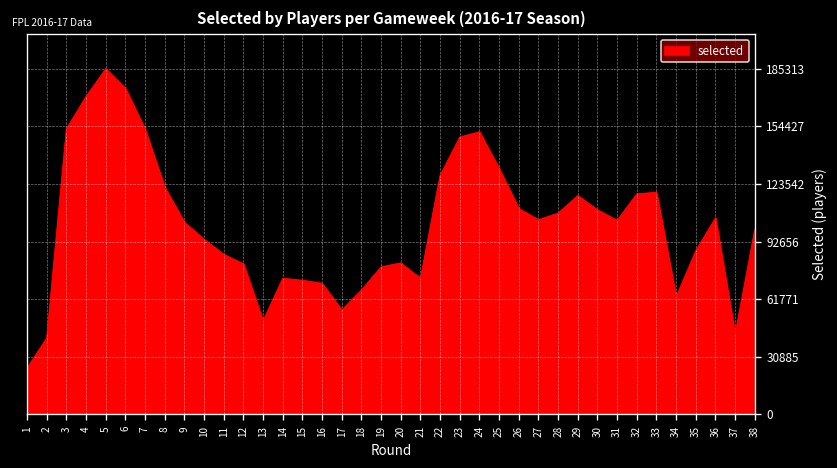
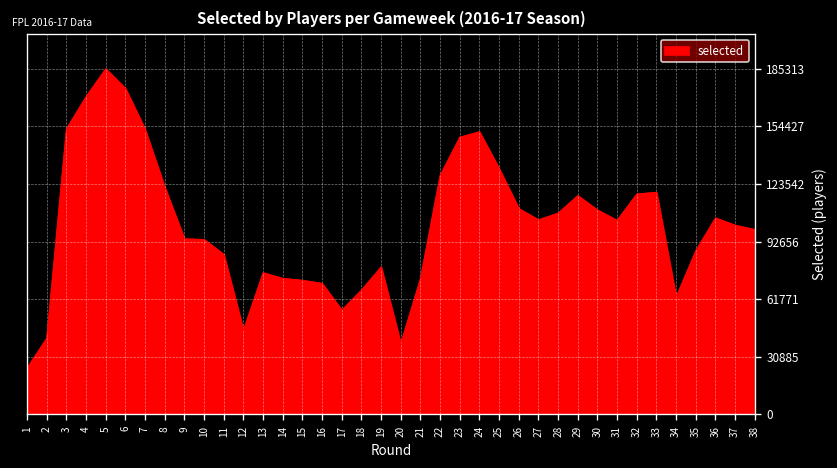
9: 103000 -> 94000
12: 81000 -> 45000
13: 50000 -> 76000
20: 81000 -> 38000
37: 43000 -> 101000
